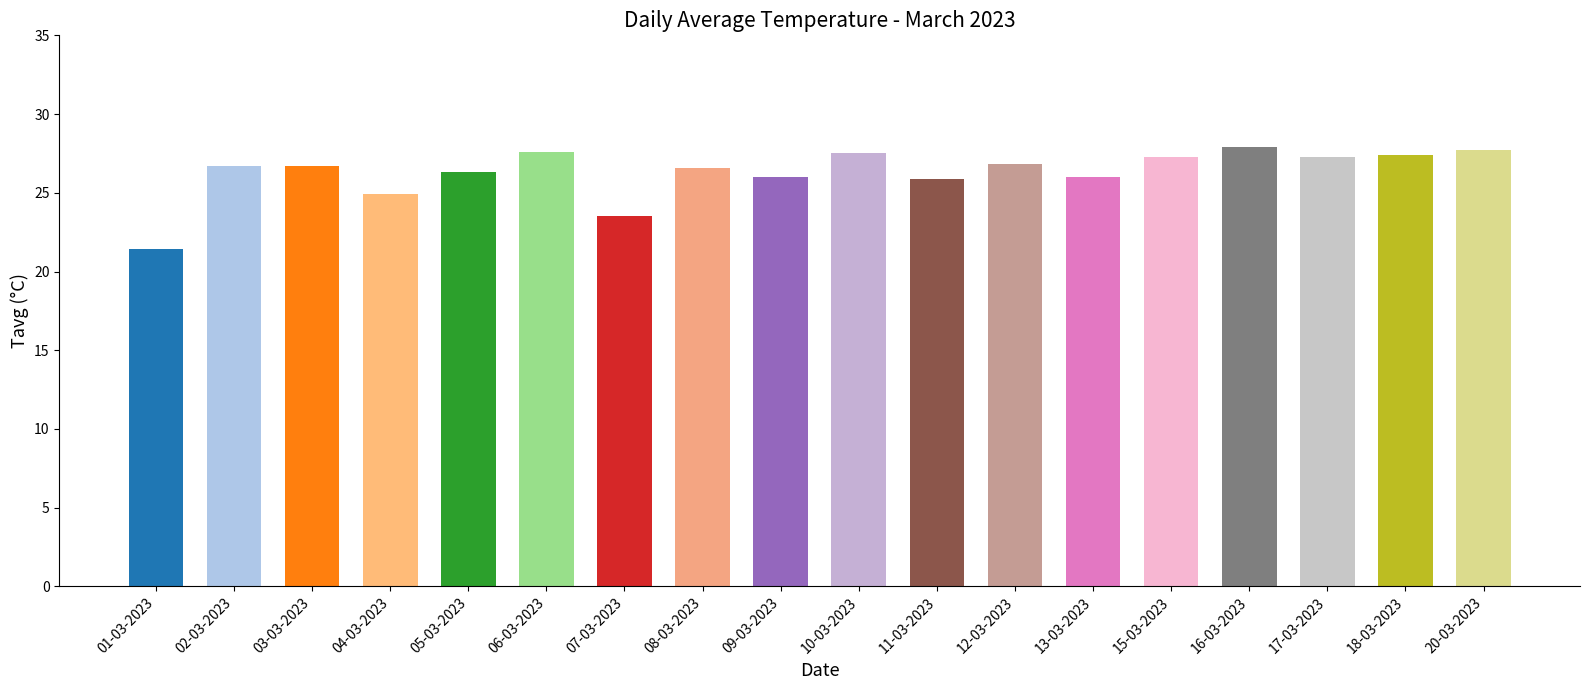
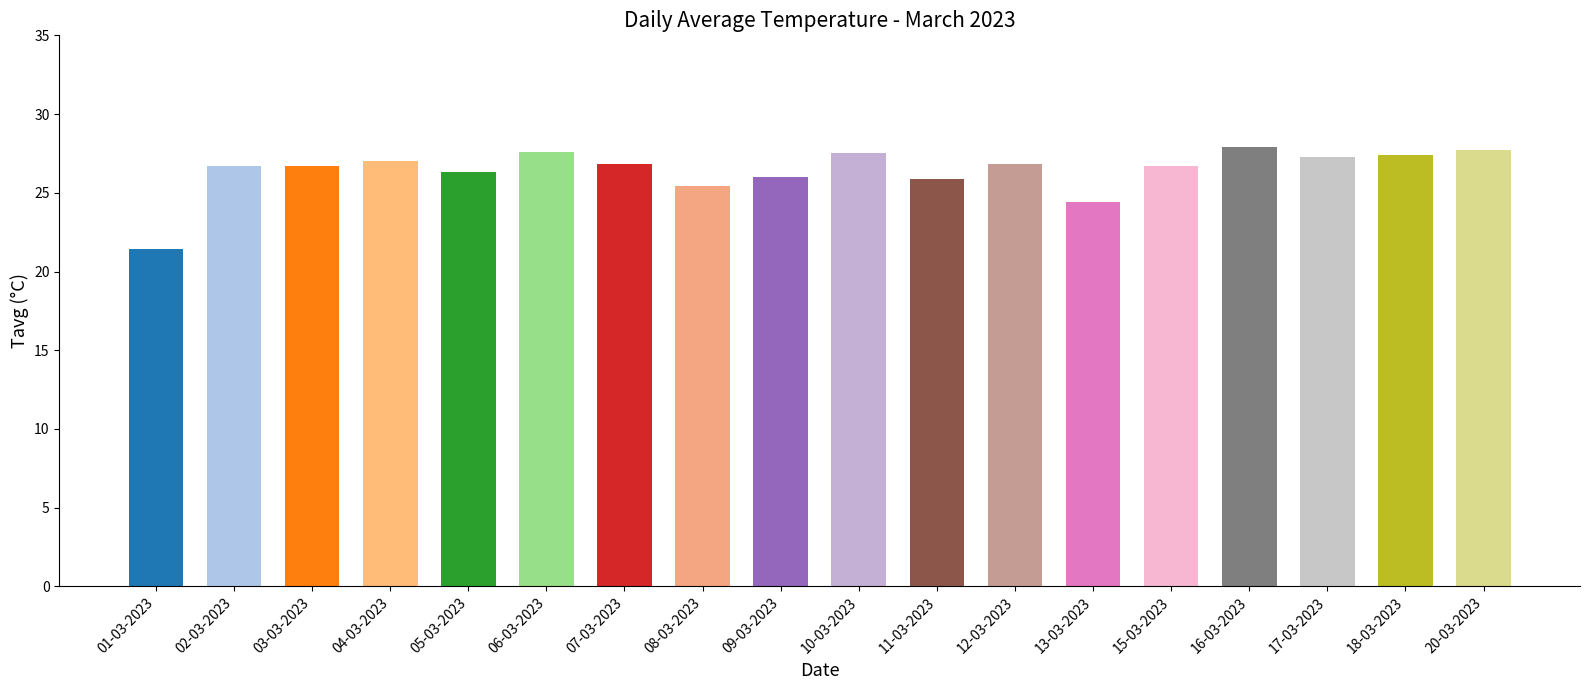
04-03-2023: 24.9 -> 27.0
07-03-2023: 23.5 -> 26.8
08-03-2023: 26.6 -> 25.4
13-03-2023: 26.0 -> 24.4
15-03-2023: 27.3 -> 26.7
